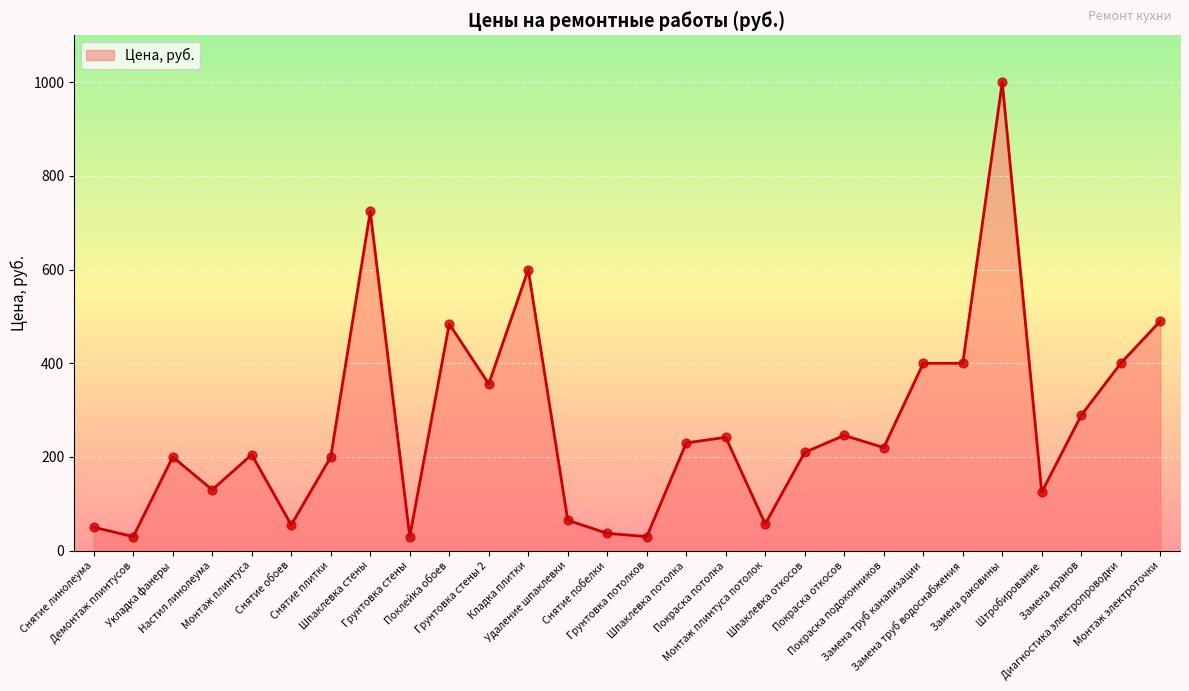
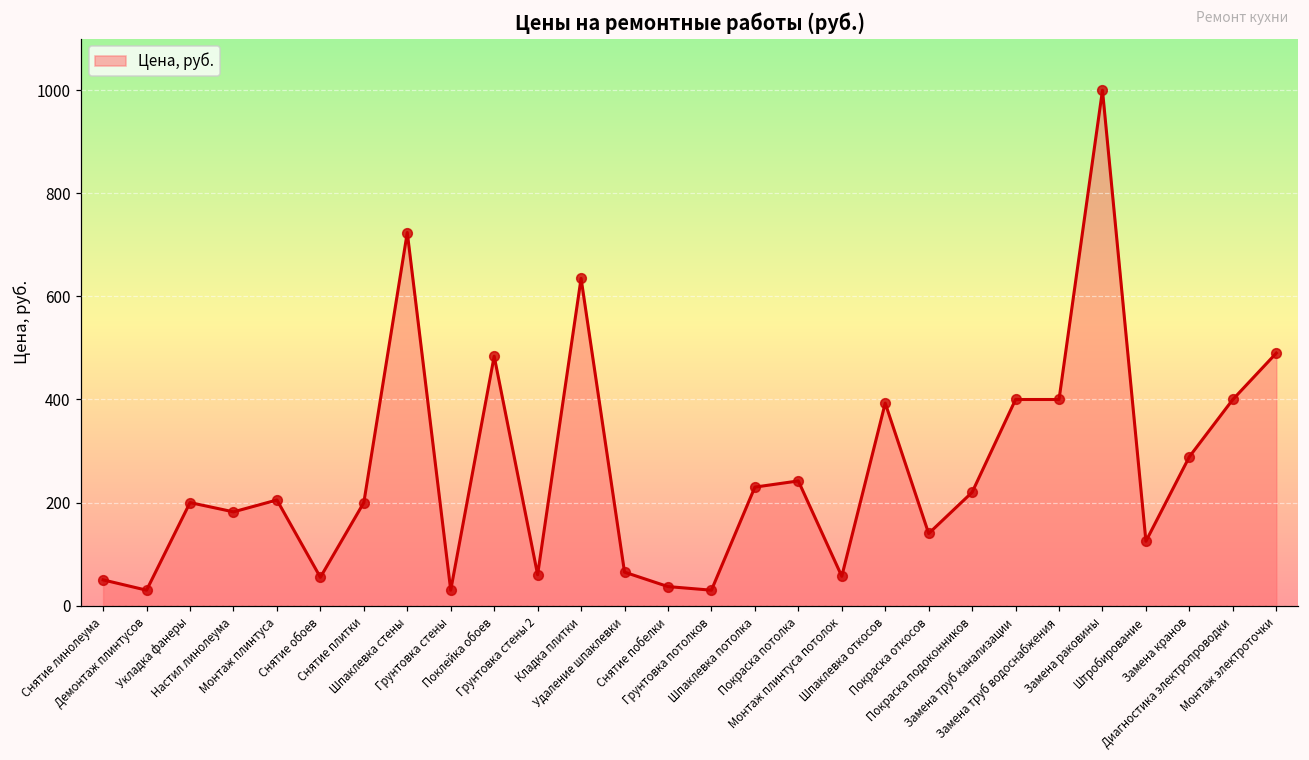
Настил линолеума: 130 -> 180
Грунтовка стены 2: 360 -> 60
Кладка плитки: 600 -> 640
Шпаклевка откосов: 210 -> 390
Покраска откосов: 250 -> 140
